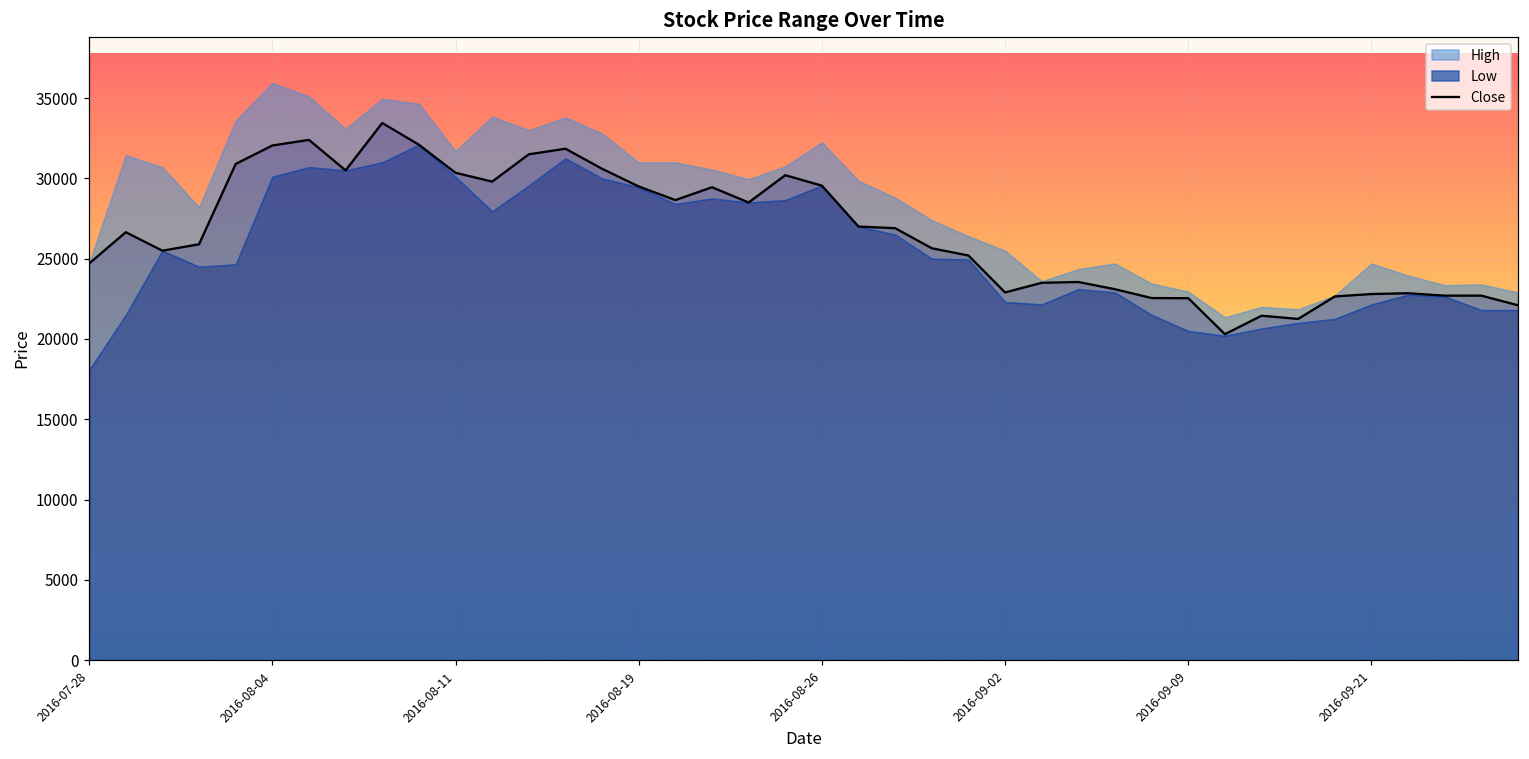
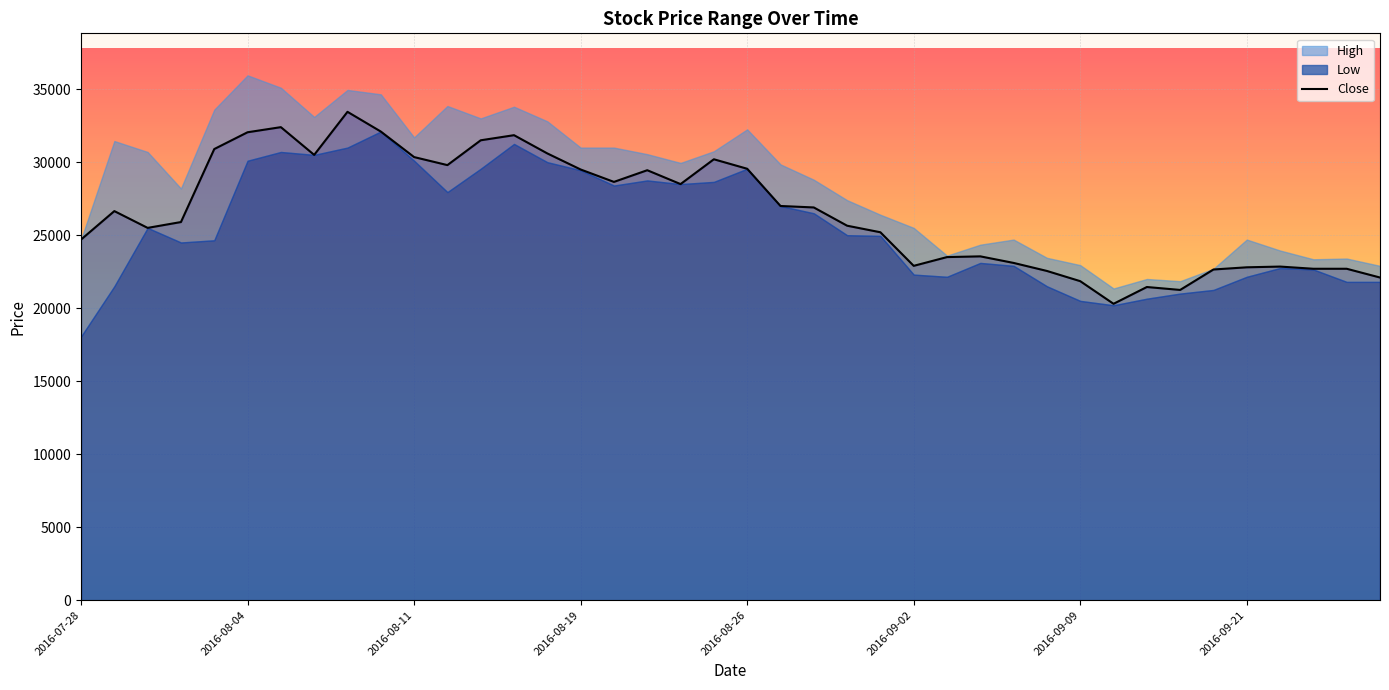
Close, 2016-09-09: 22500 -> 21900
